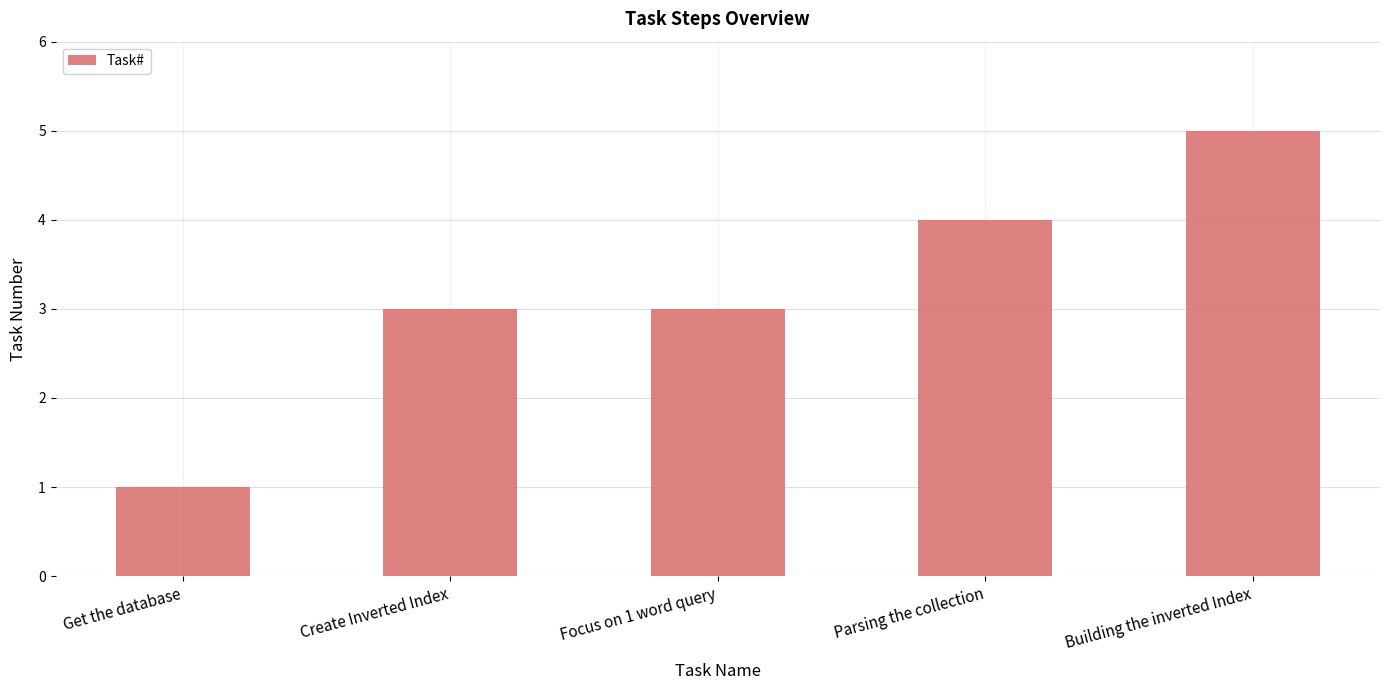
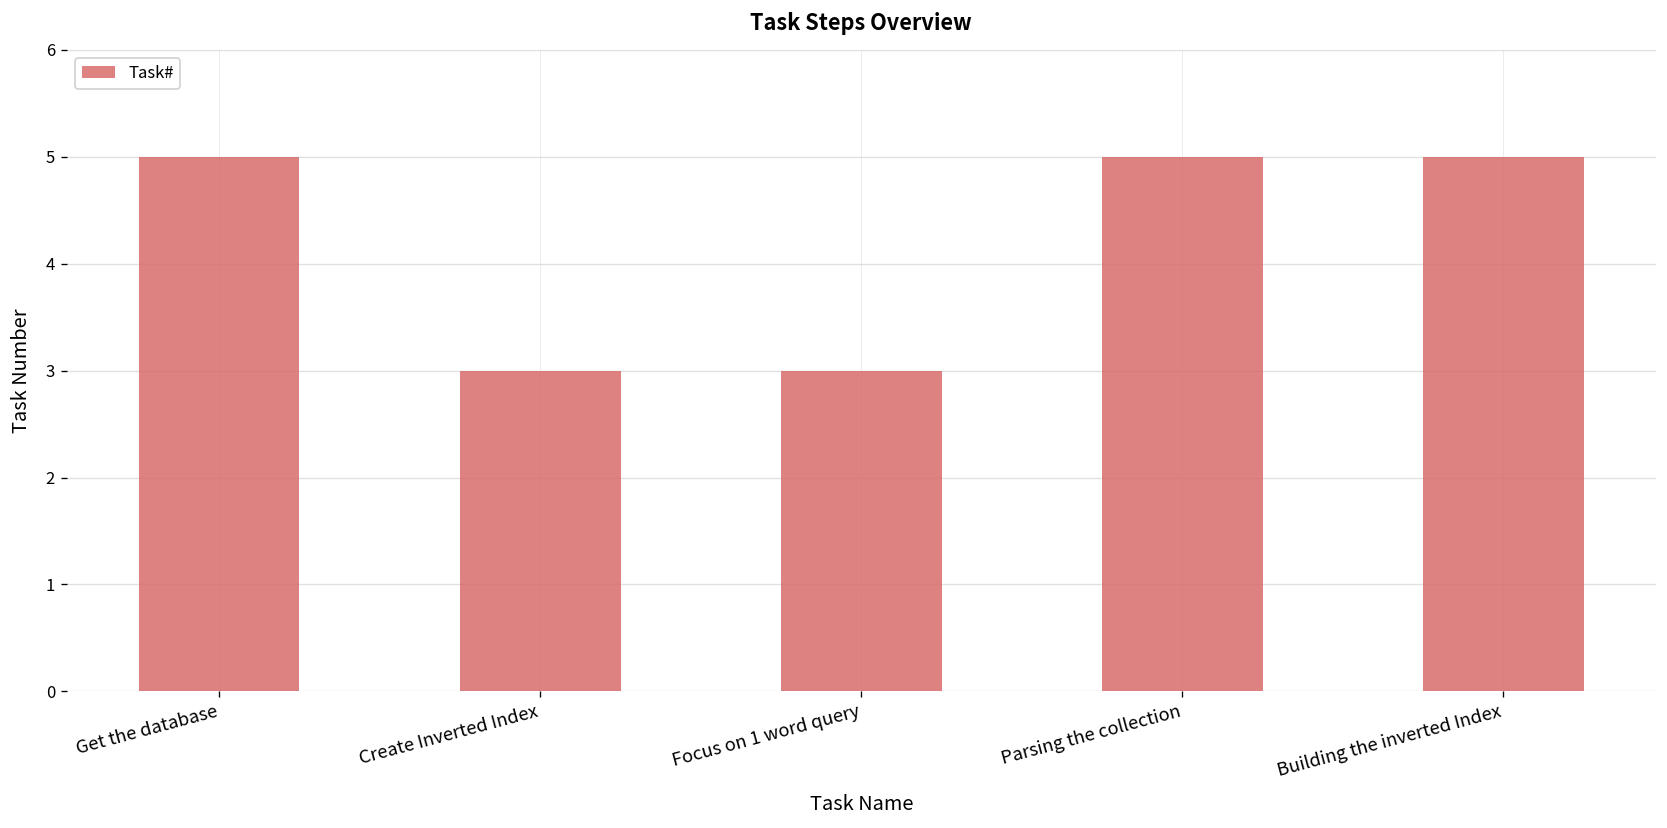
Get the database: 1 -> 5
Parsing the collection: 4 -> 5
